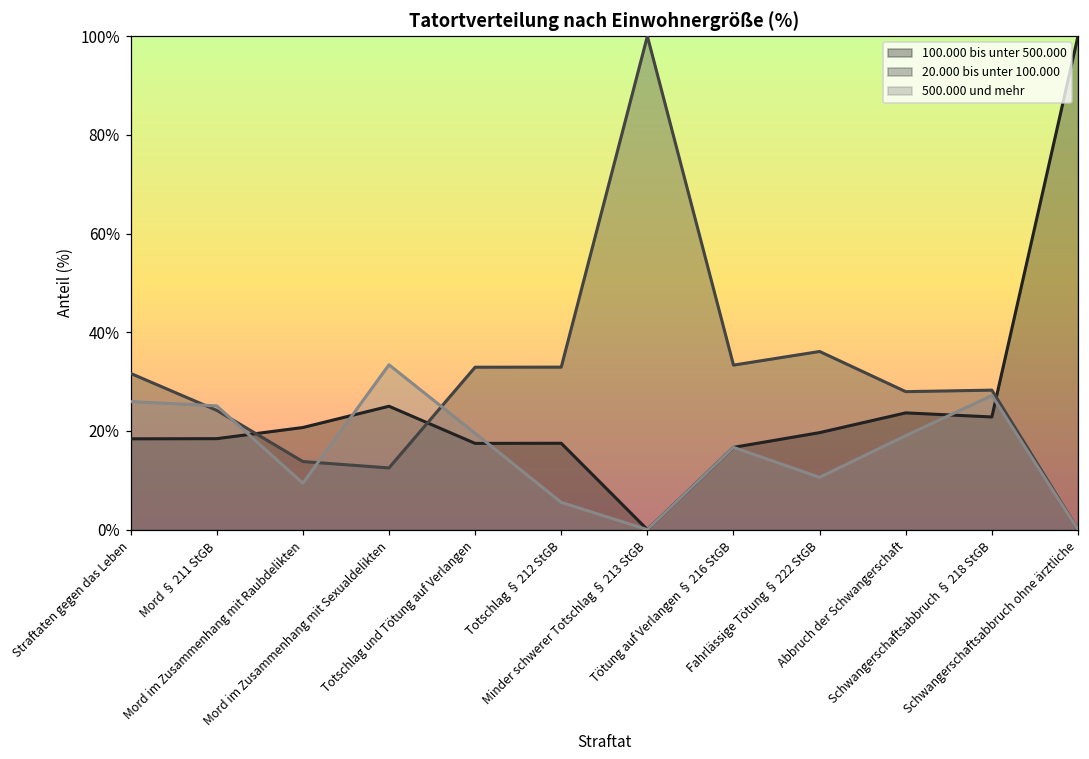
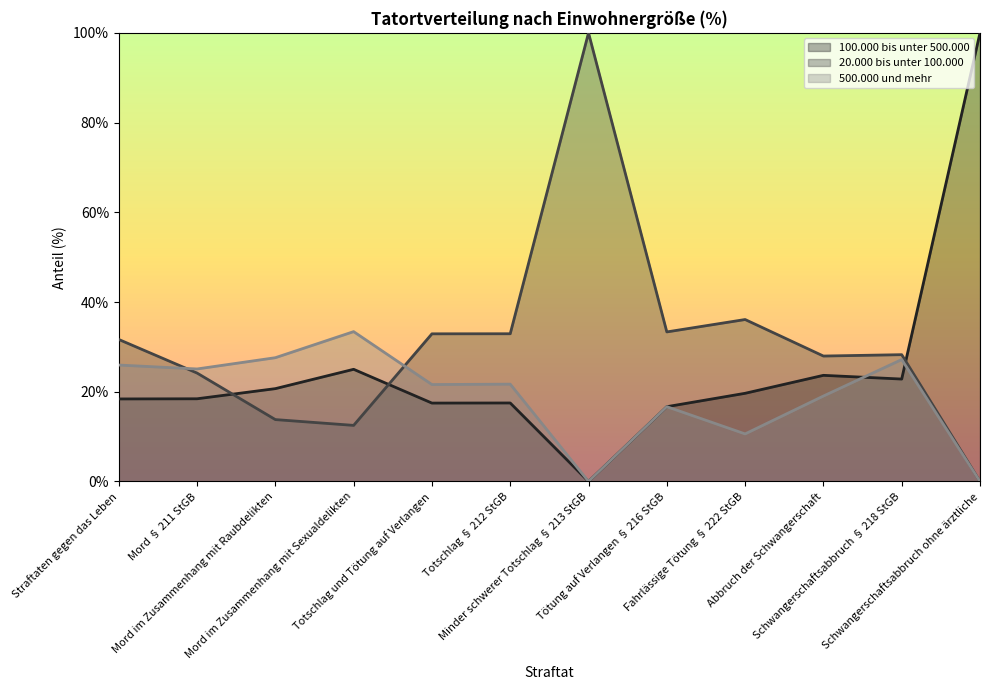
500.000 und mehr, Mord im Zusammenhang mit Raubdelikten: 9% -> 28%
500.000 und mehr, Totschlag und Tötung auf Verlangen: 20% -> 22%
500.000 und mehr, Totschlag § 212 StGB: 6% -> 22%
